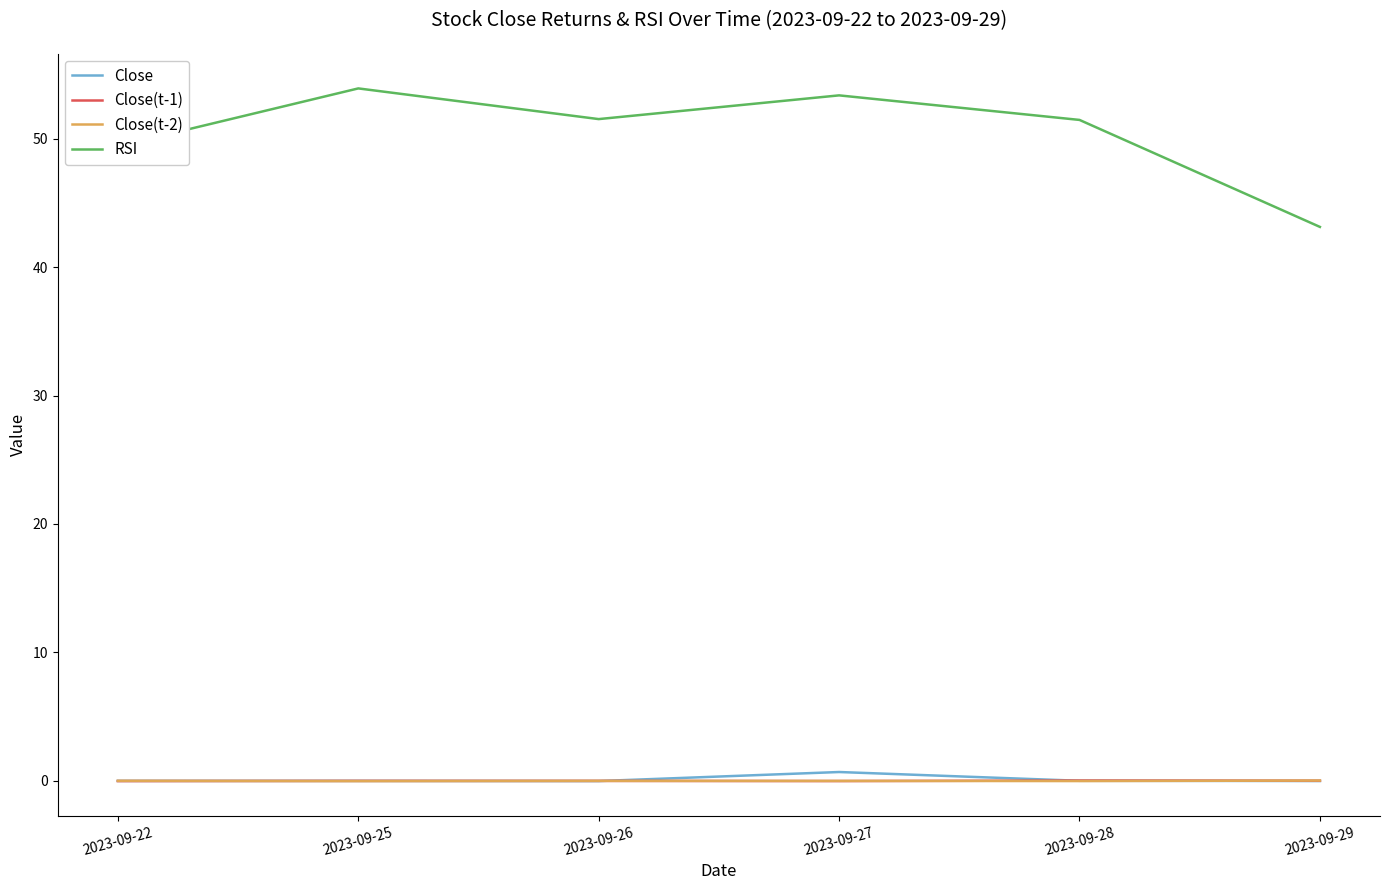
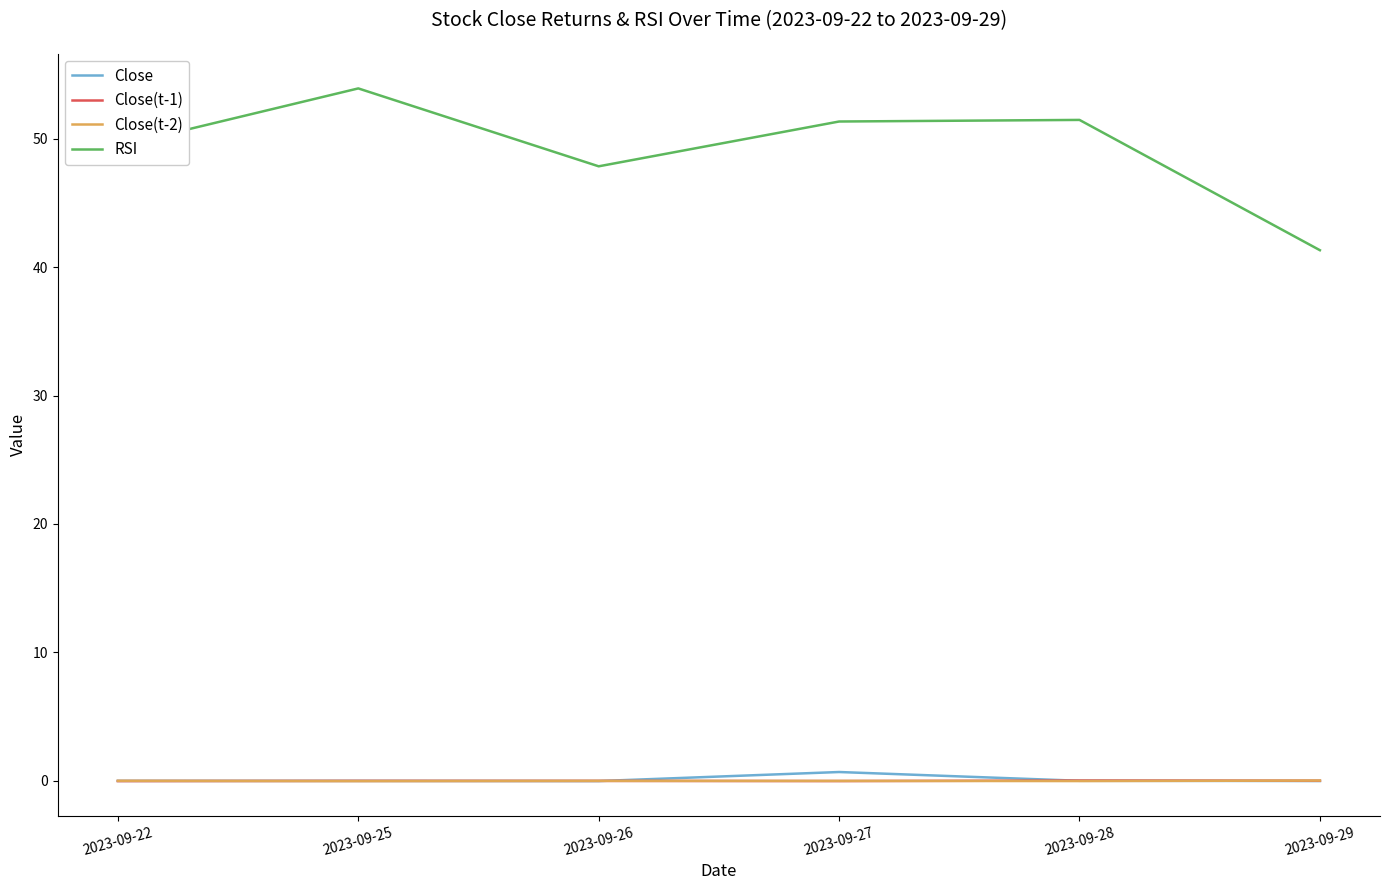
RSI, 2023-09-26: 51.5 -> 47.8
RSI, 2023-09-27: 53.4 -> 51.3
RSI, 2023-09-29: 43.1 -> 41.3
